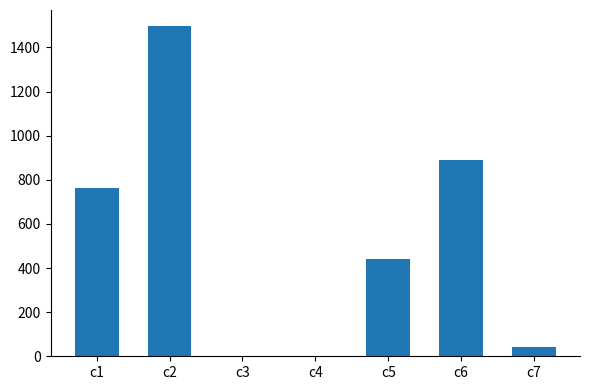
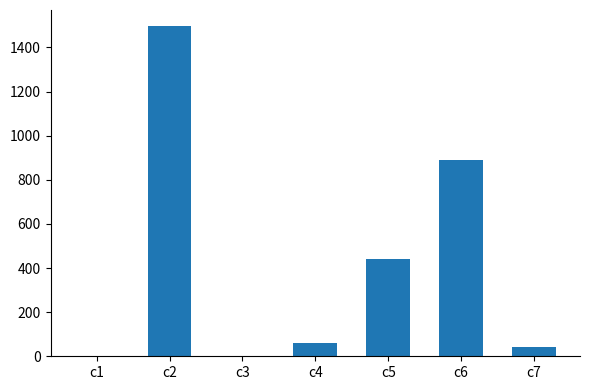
c1: 760 -> 0
c4: 0 -> 60
